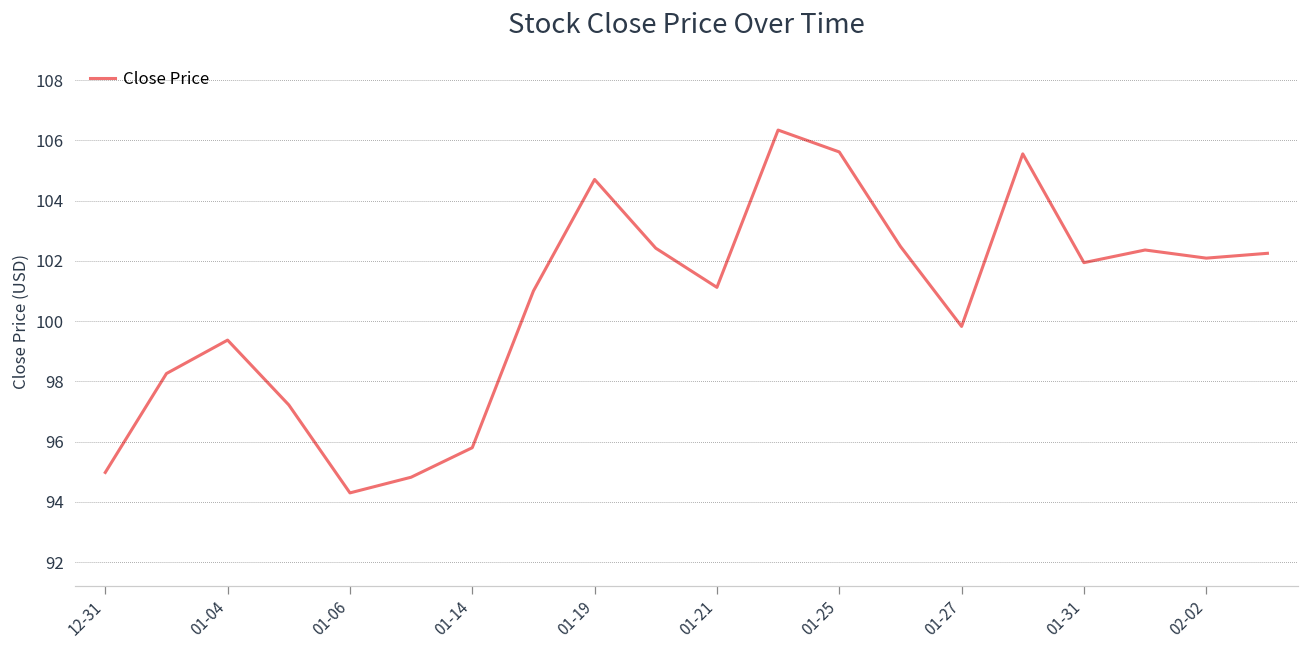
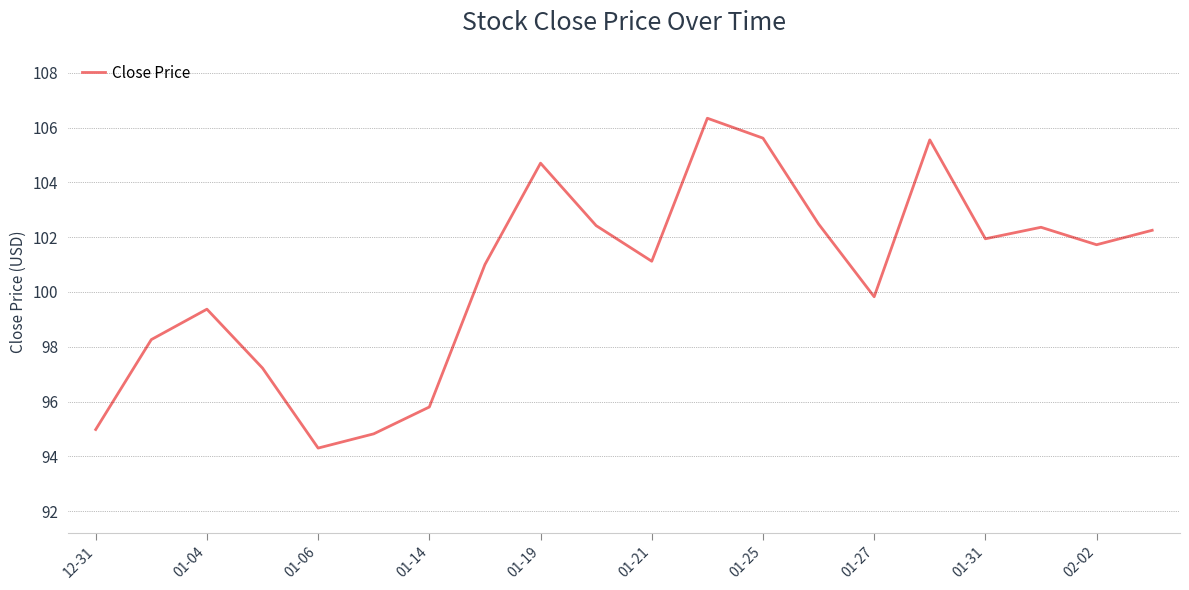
02-02: 102.1 -> 101.7
